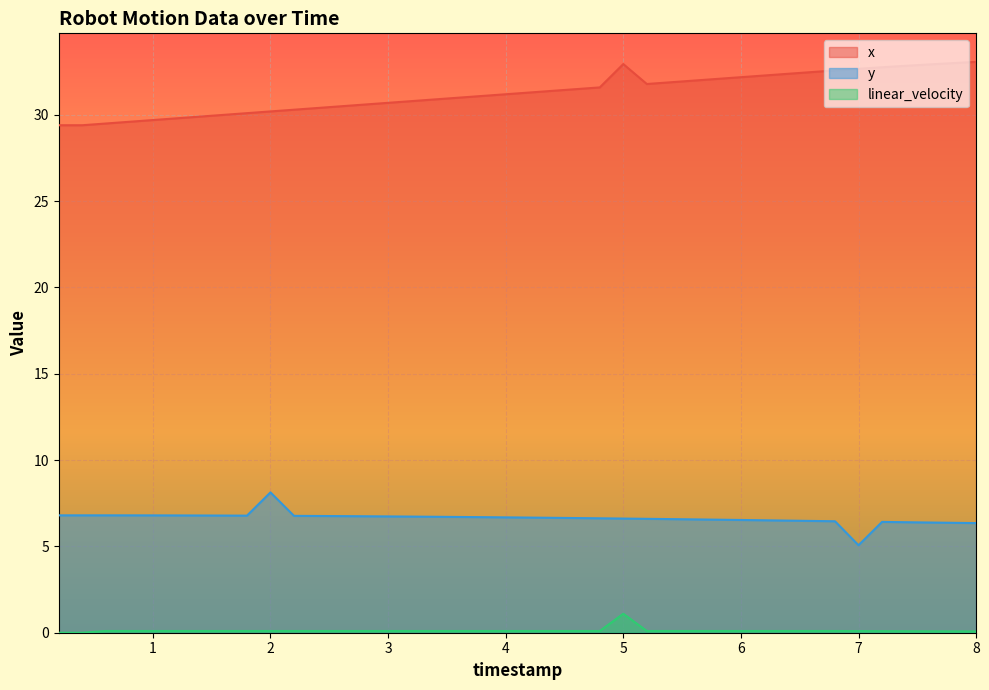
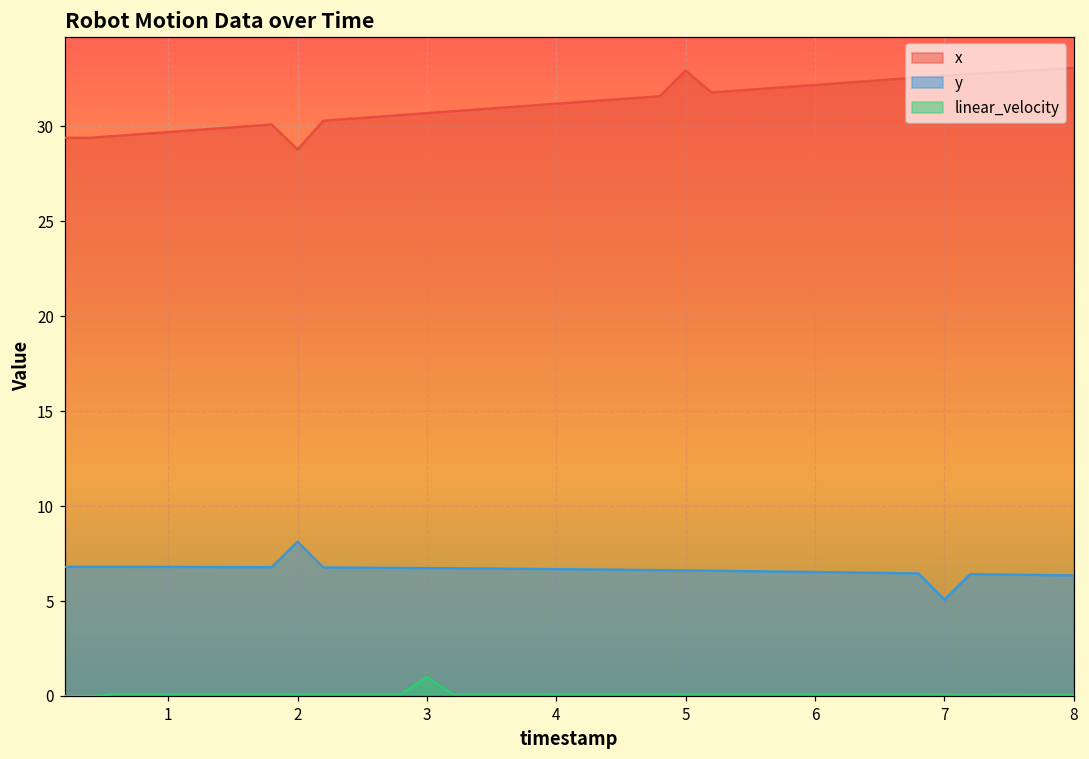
x, 2: 30.2 -> 28.8
linear_velocity, 3: 0.1 -> 1.0
linear_velocity, 5: 1.1 -> 0.1
